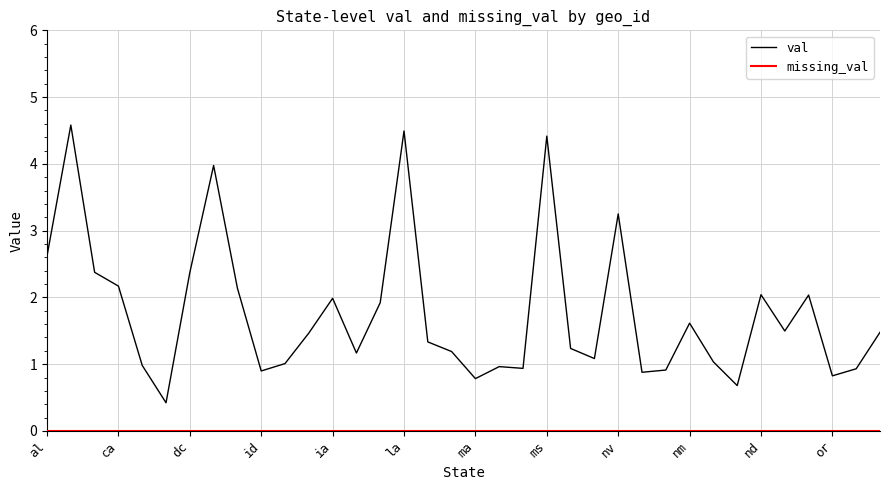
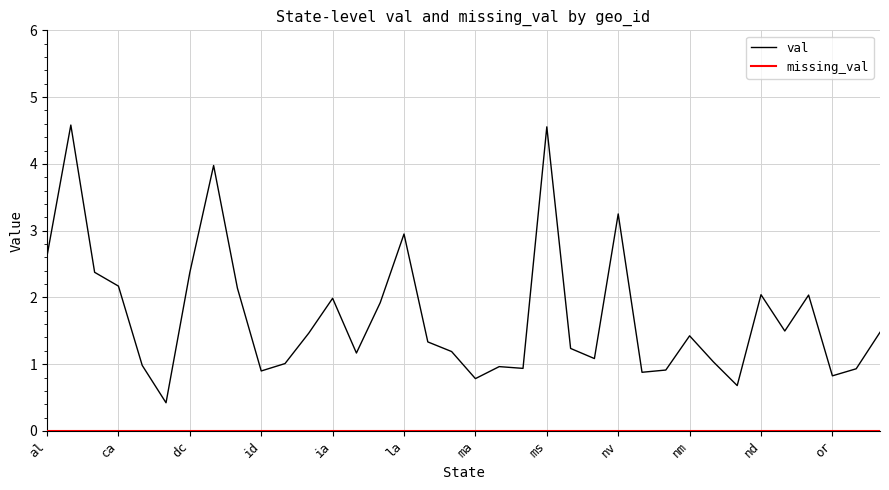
val, la: 4.5 -> 2.9
val, ms: 4.4 -> 4.6
val, nm: 1.6 -> 1.4
